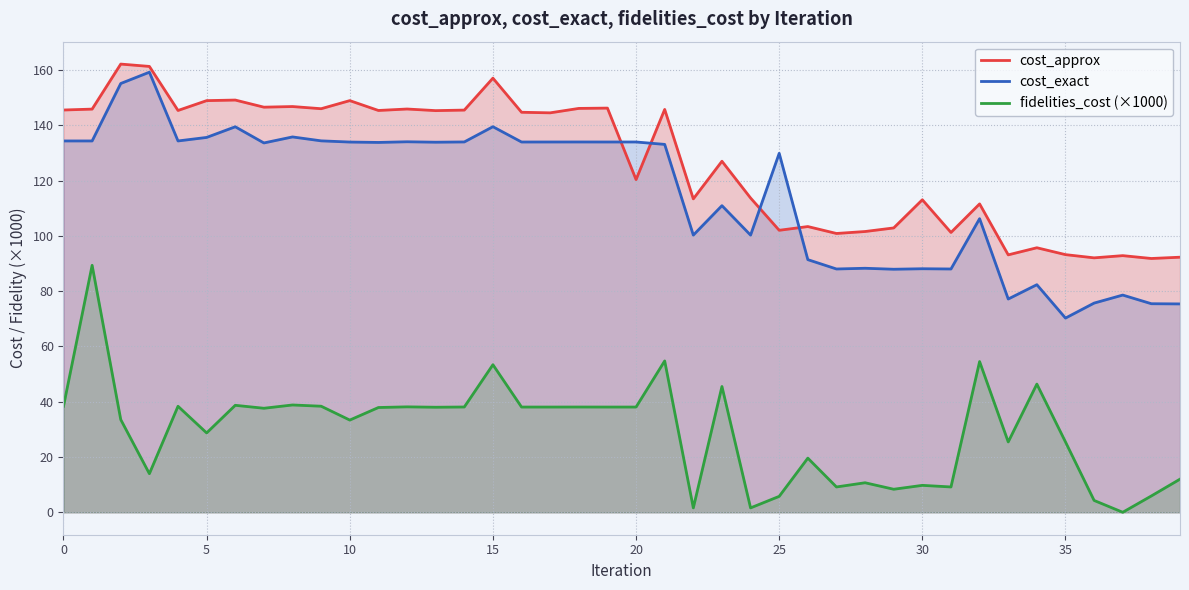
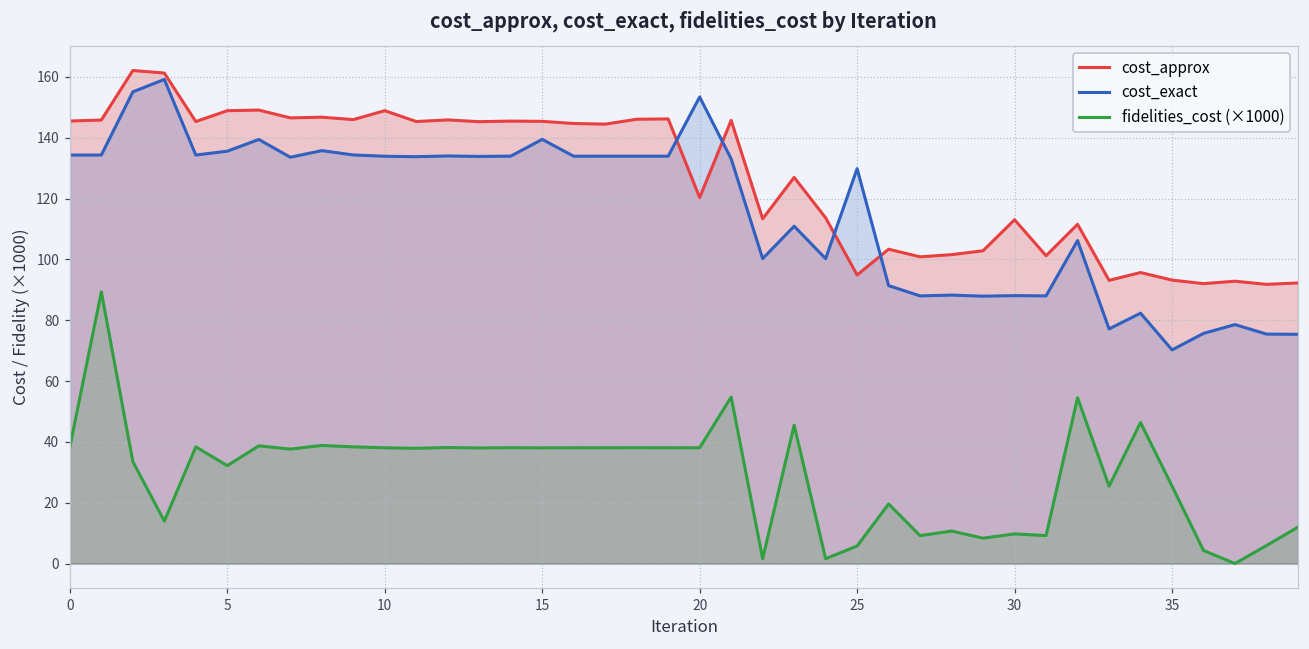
fidelities_cost (×1000), 5: 29 -> 32
fidelities_cost (×1000), 10: 33 -> 38
cost_approx, 15: 157 -> 145
fidelities_cost (×1000), 15: 53 -> 38
cost_exact, 20: 134 -> 153
cost_approx, 25: 102 -> 95
